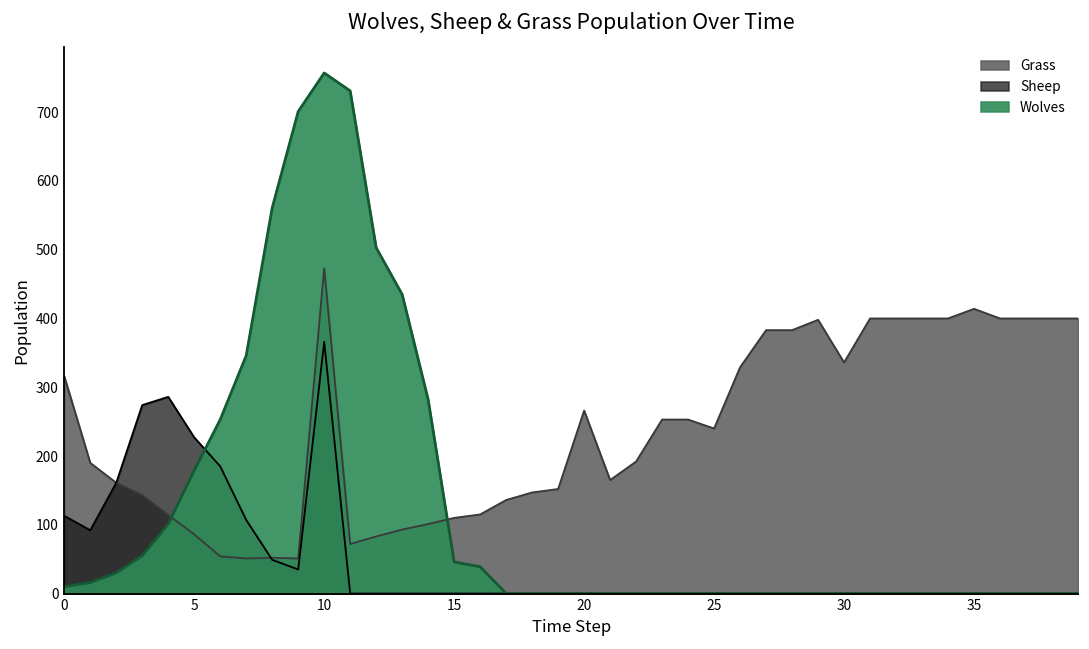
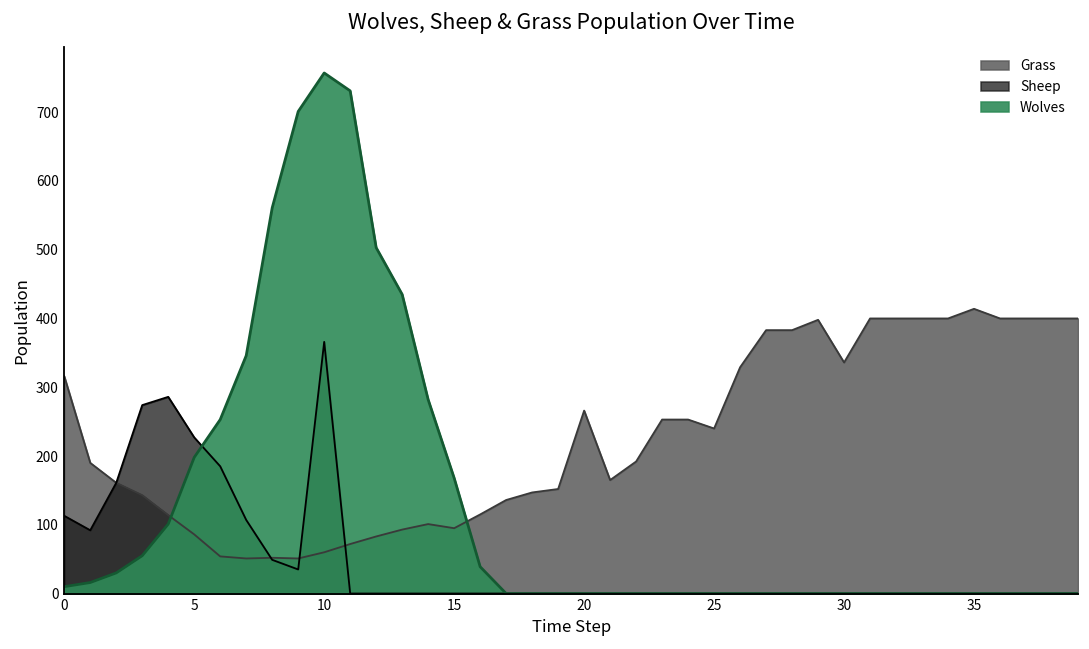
Wolves, 5: 180 -> 200
Grass, 10: 470 -> 60
Grass, 15: 110 -> 100
Wolves, 15: 50 -> 170
